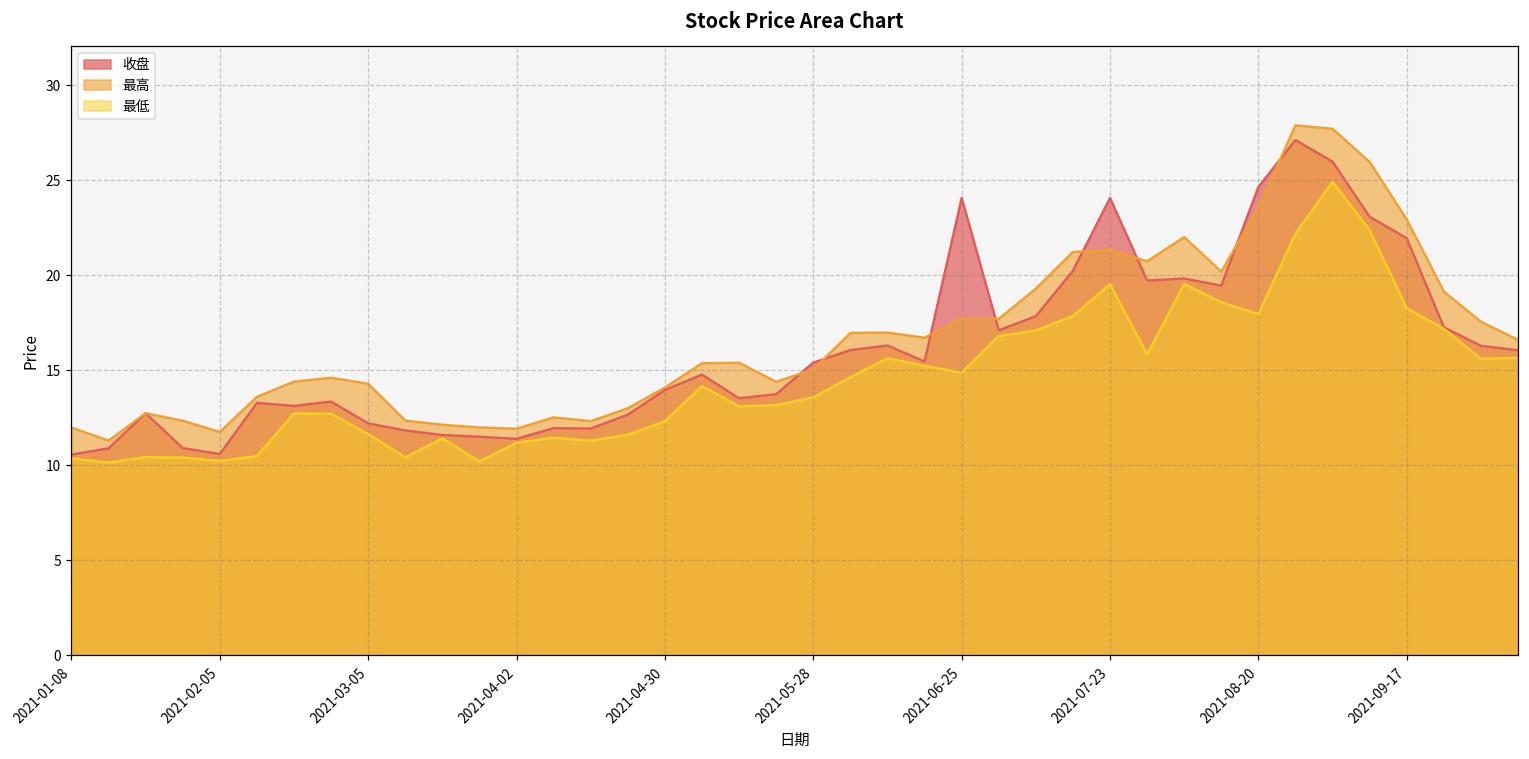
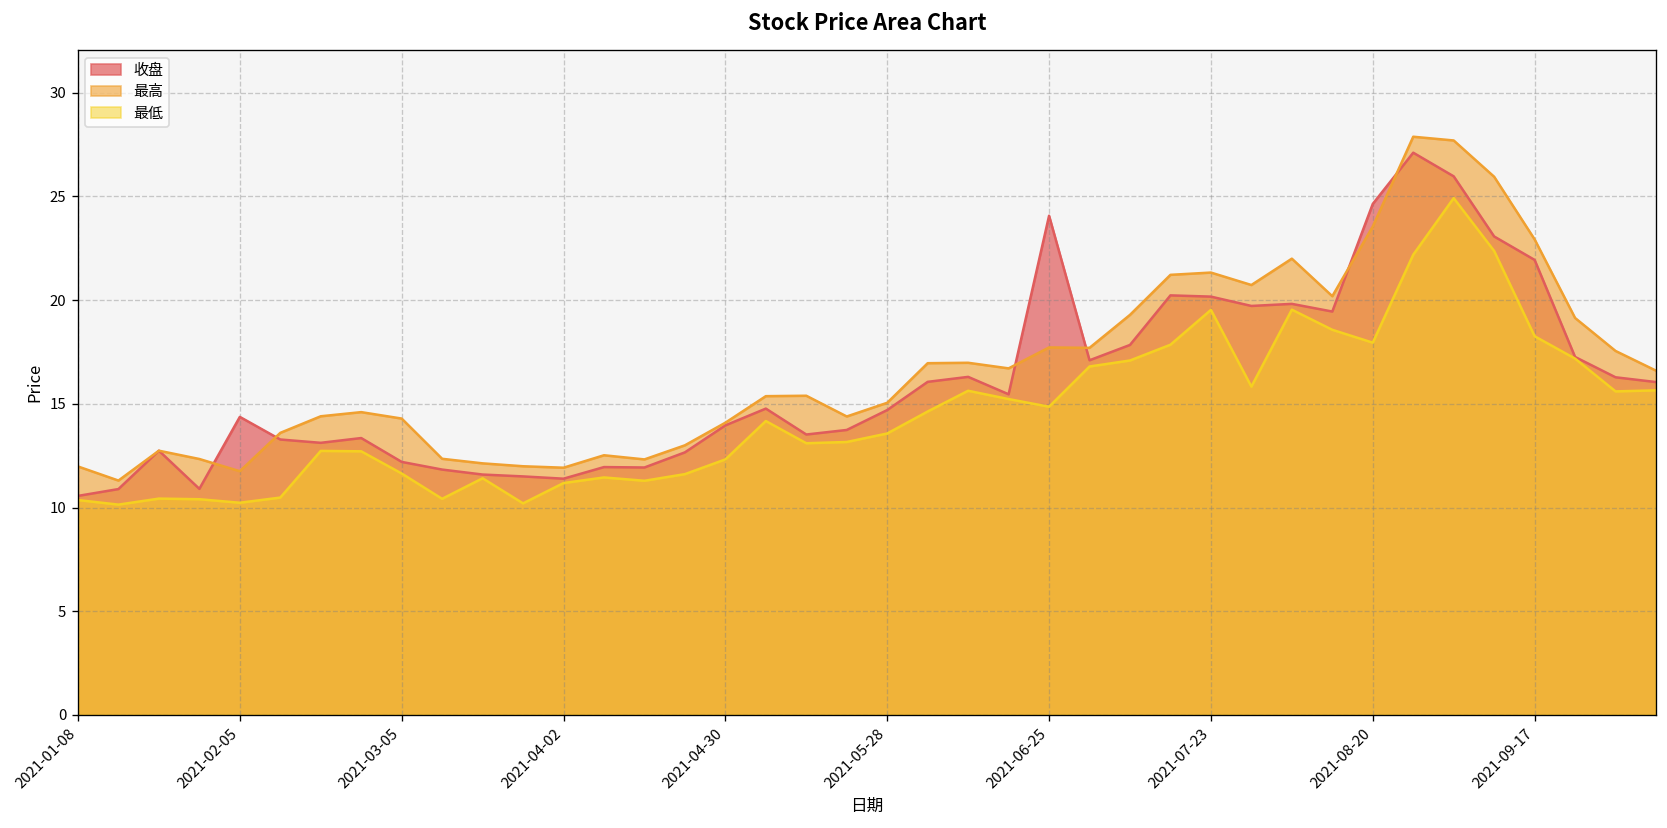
收盘, 2021-02-05: 10.6 -> 14.4
收盘, 2021-05-28: 15.4 -> 14.7
收盘, 2021-07-23: 24.1 -> 20.2
